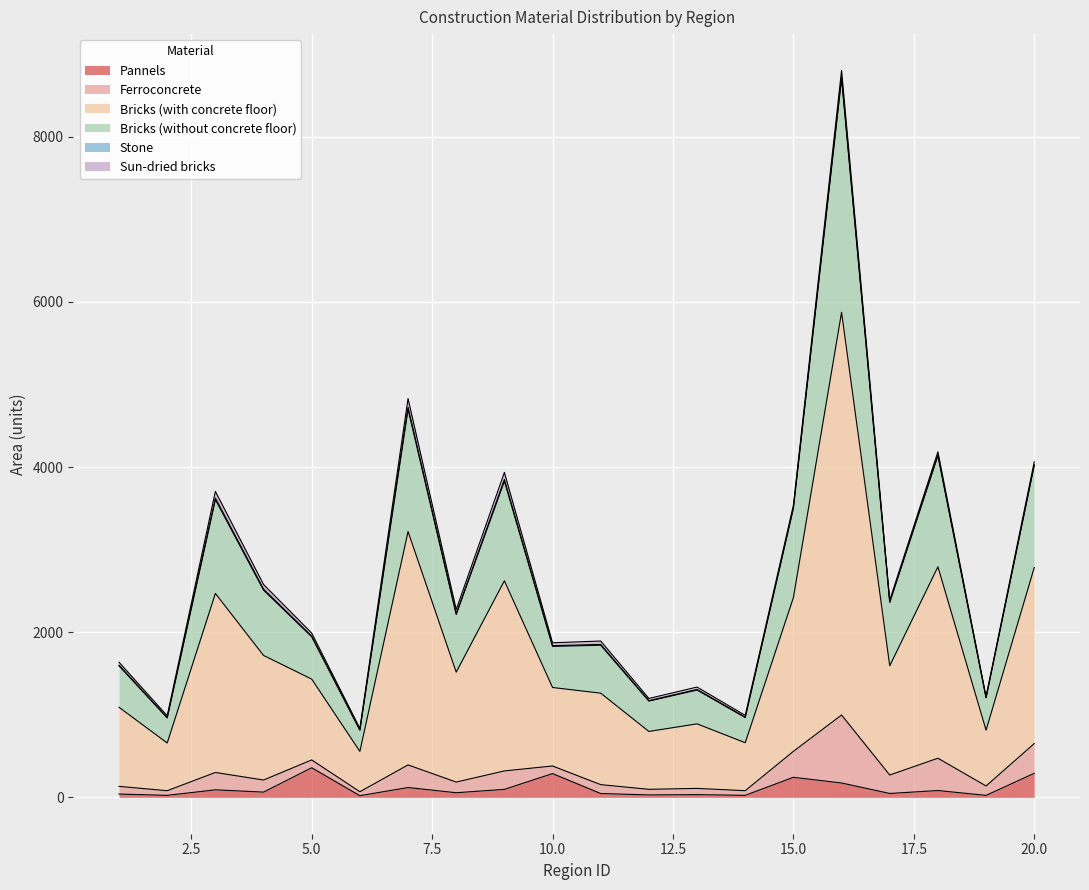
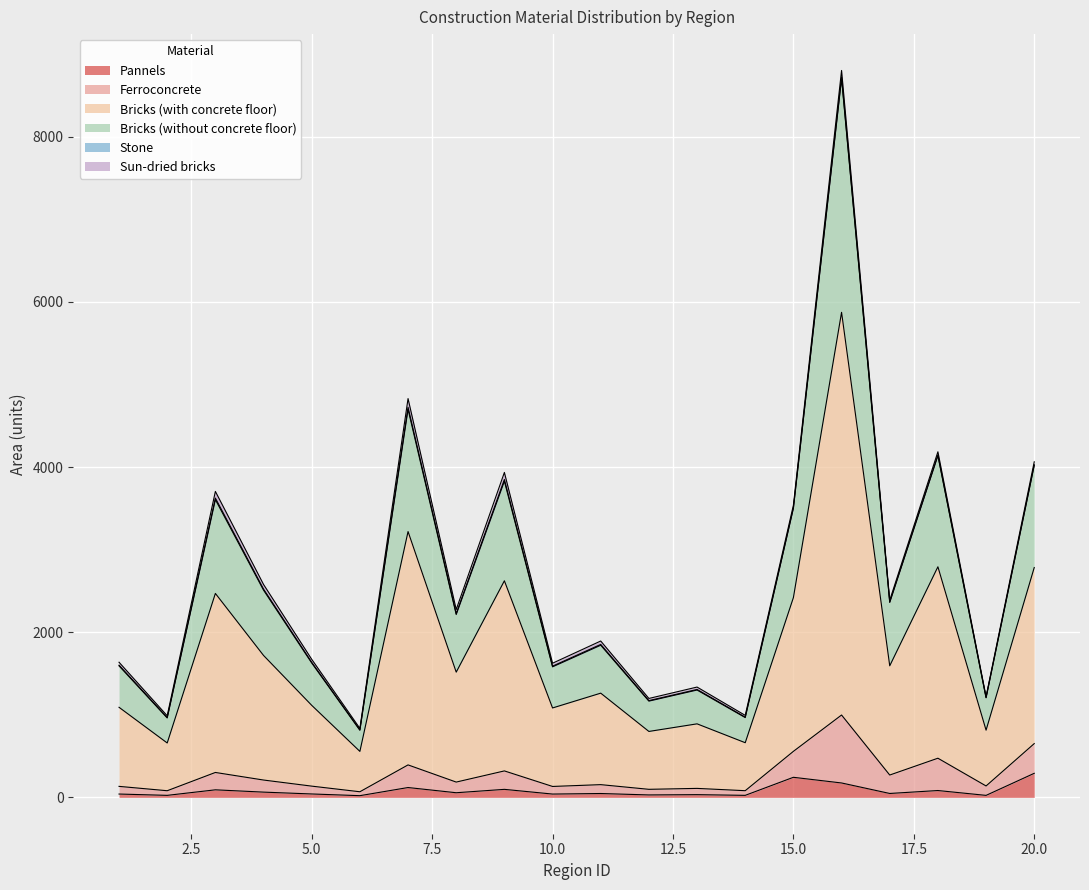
Pannels, 5.0: 400 -> 0
Pannels, 10.0: 300 -> 0
